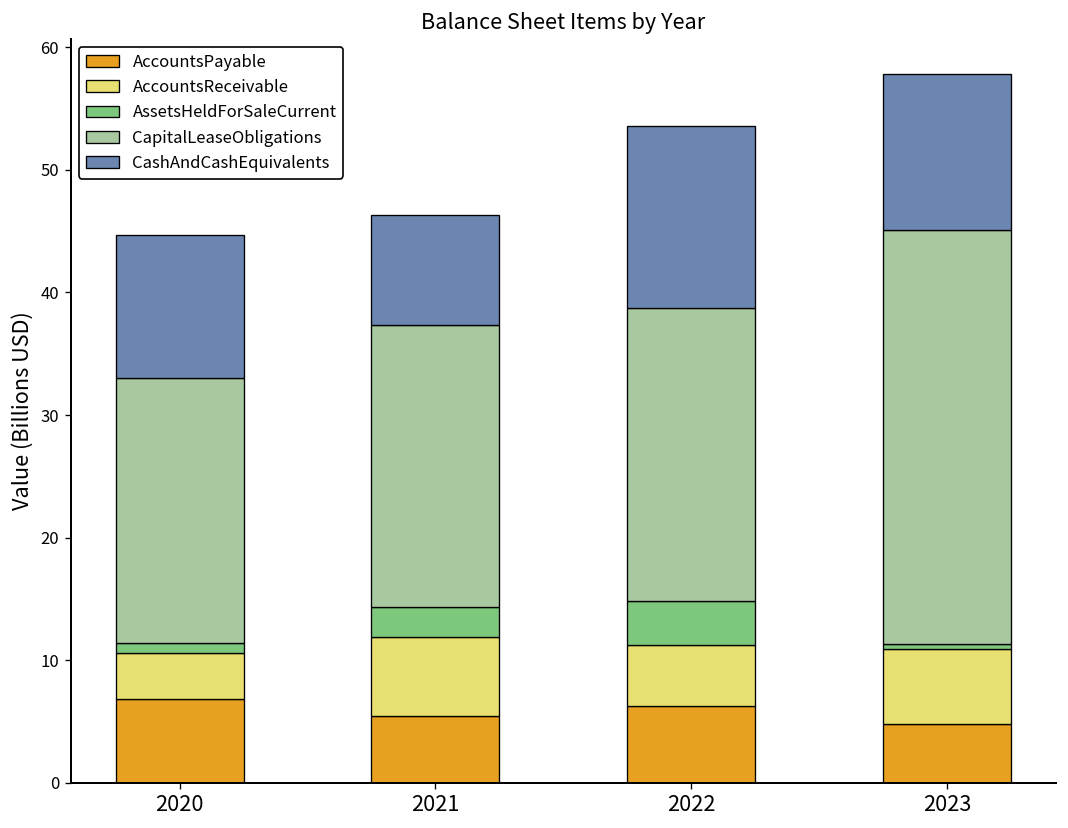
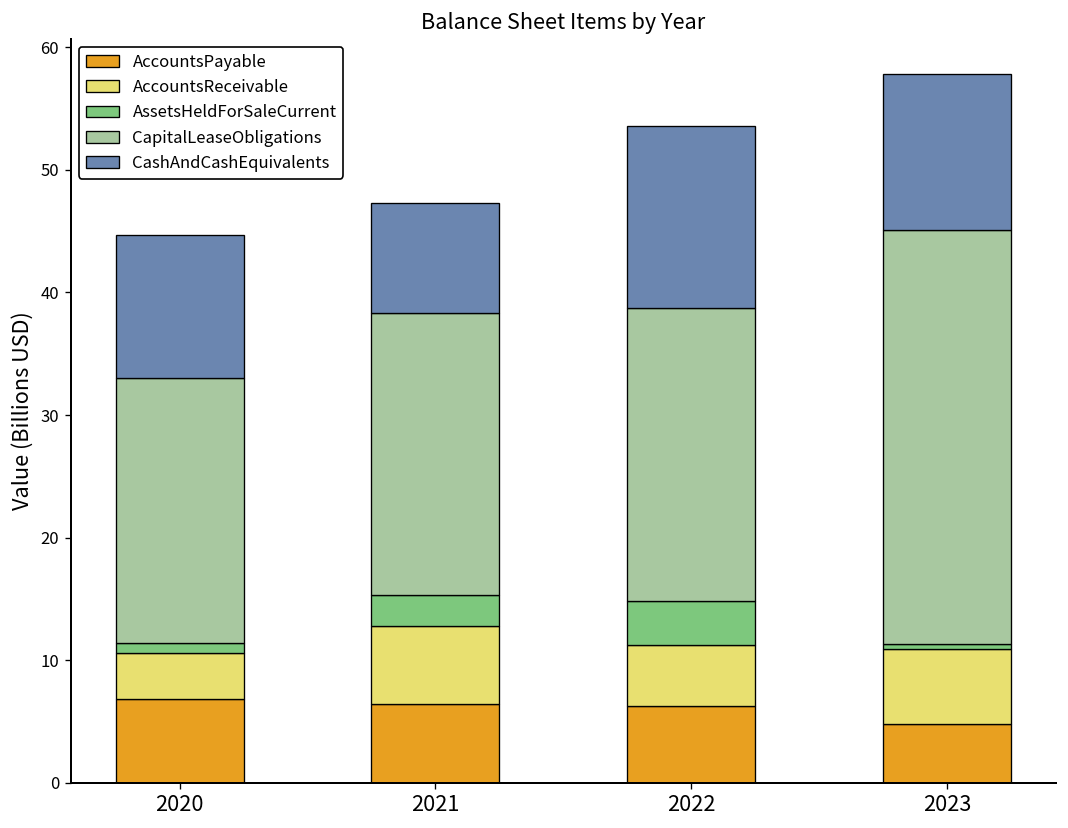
AccountsPayable, 2021: 5.5 -> 6.4
